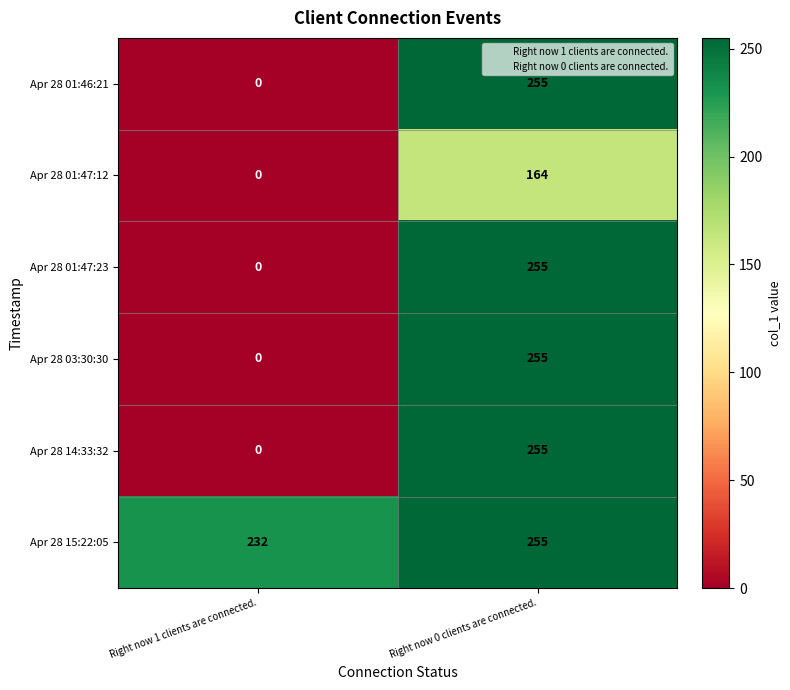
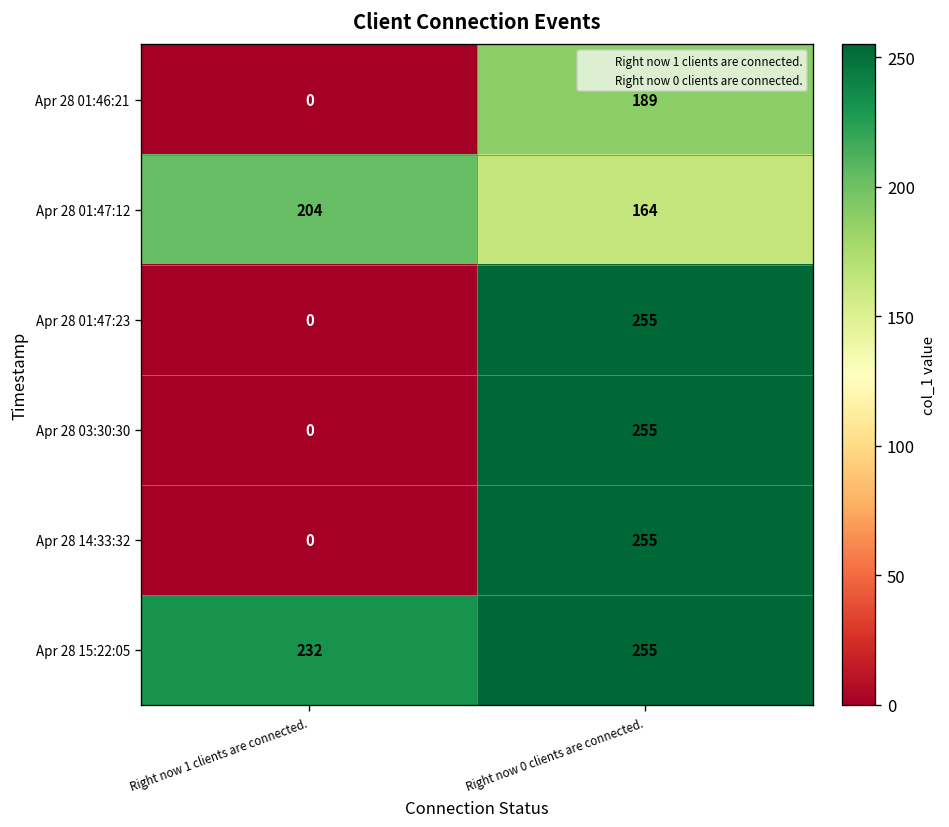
Apr 28 01:46:21, Right now 0 clients are connected.: 255 -> 189
Apr 28 01:47:12, Right now 1 clients are connected.: 0 -> 204
